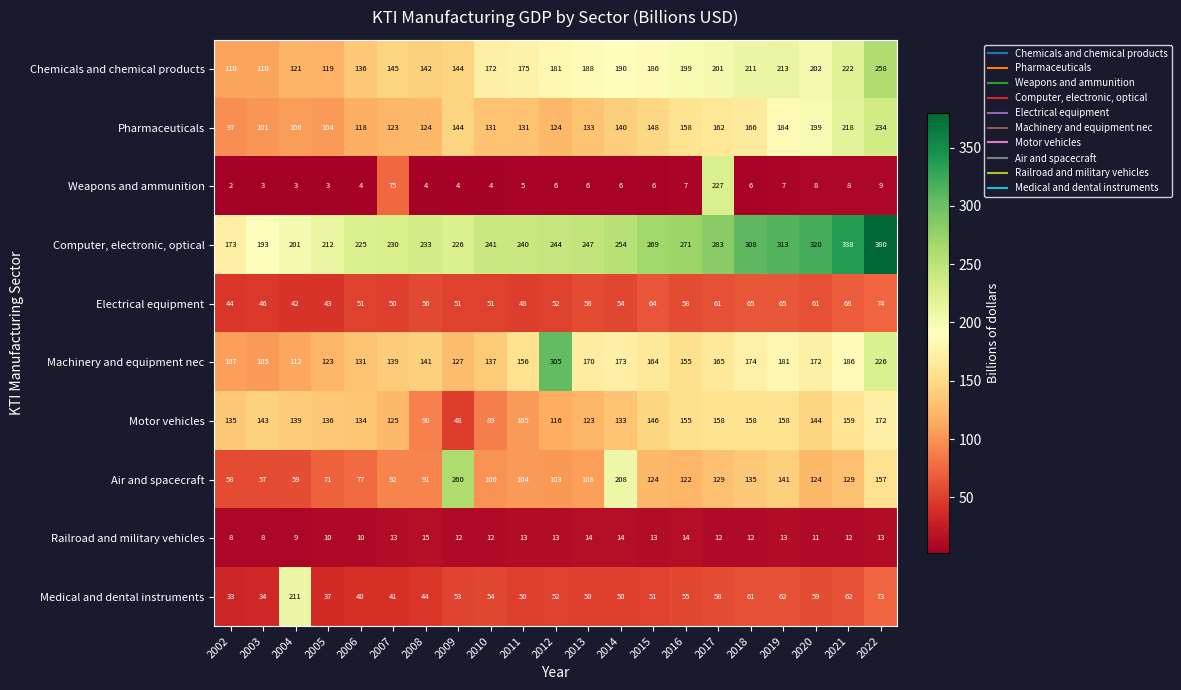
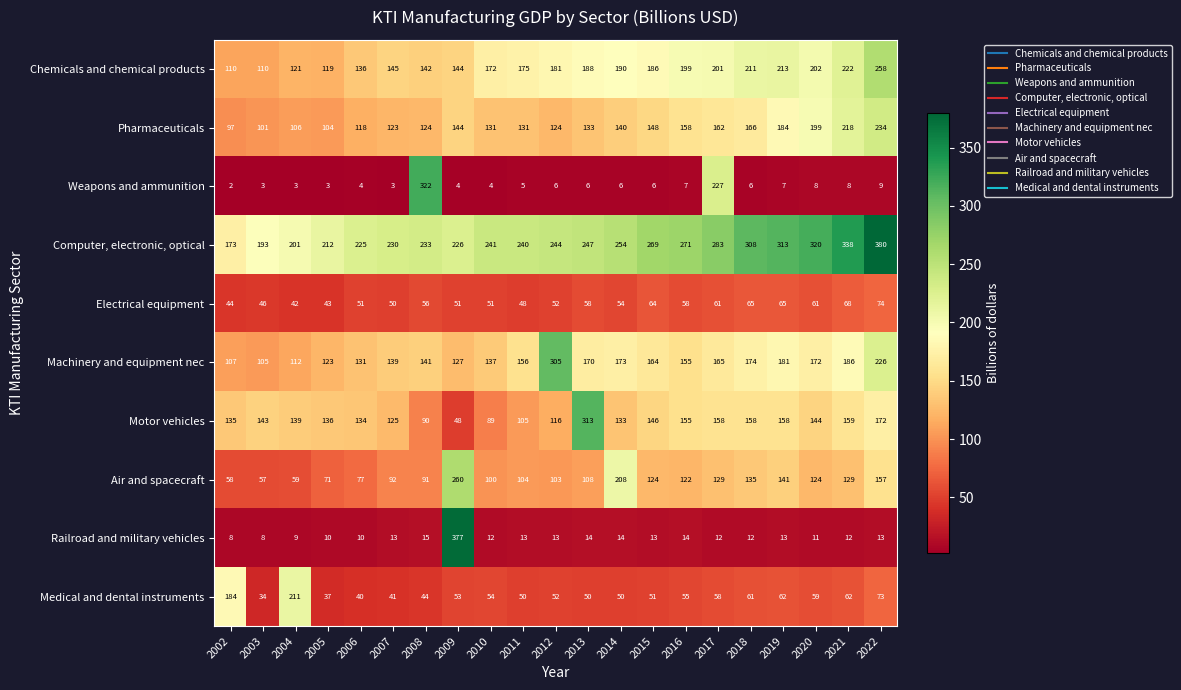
Weapons and ammunition, 2007: 75 -> 3
Weapons and ammunition, 2008: 4 -> 322
Motor vehicles, 2013: 123 -> 313
Railroad and military vehicles, 2009: 12 -> 377
Medical and dental instruments, 2002: 33 -> 184
